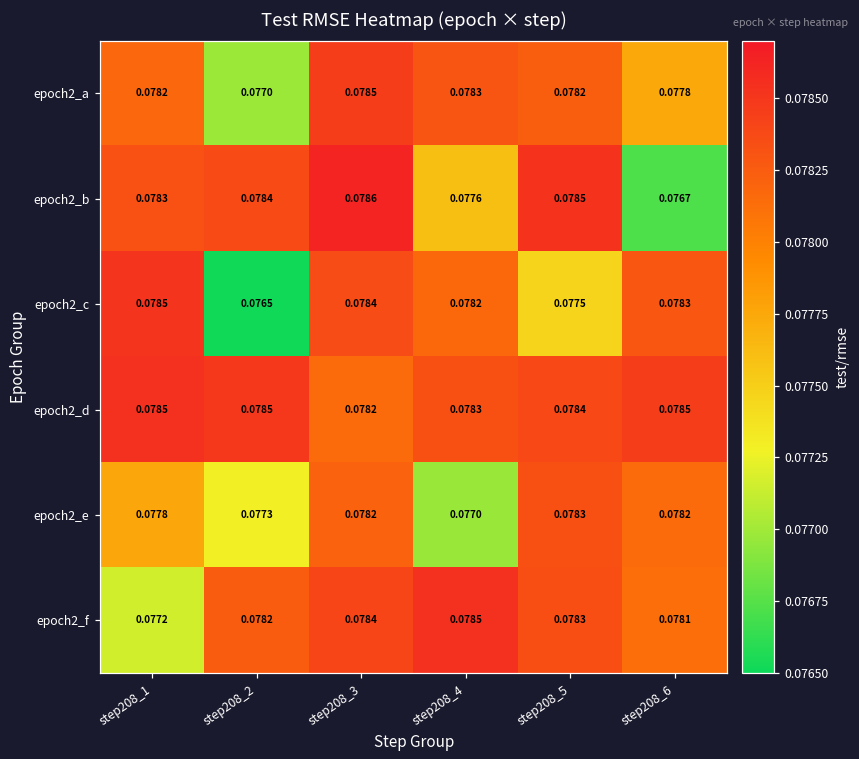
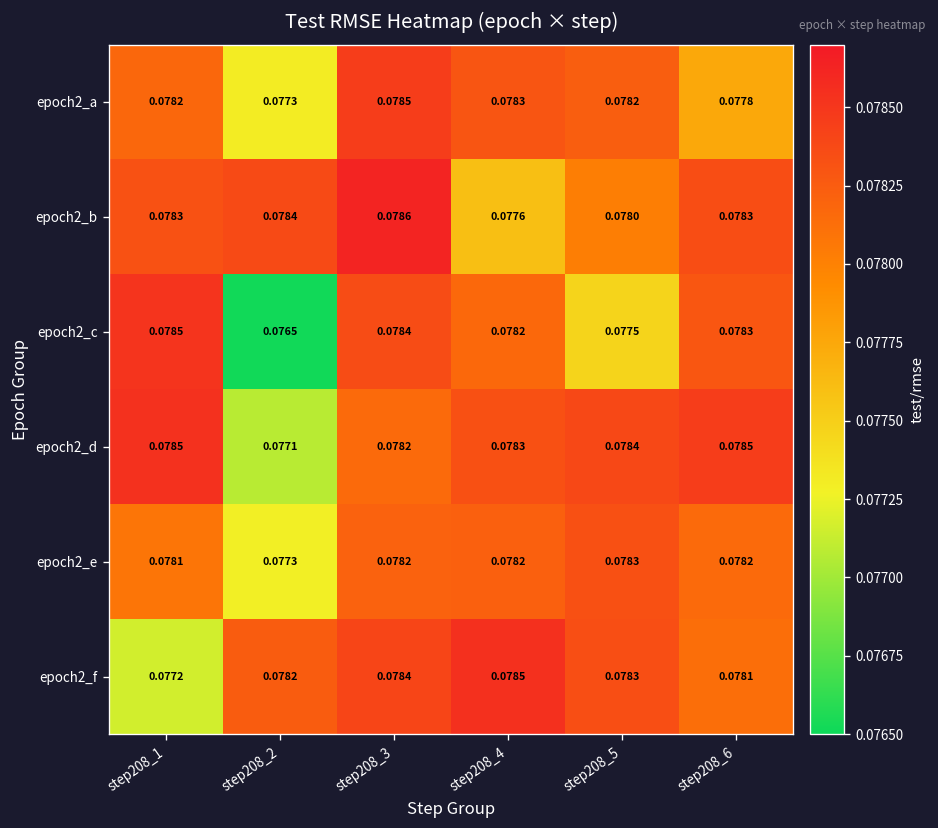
epoch2_a, step208_2: 0.0770 -> 0.0773
epoch2_b, step208_5: 0.0785 -> 0.0780
epoch2_b, step208_6: 0.0767 -> 0.0783
epoch2_d, step208_2: 0.0785 -> 0.0771
epoch2_e, step208_1: 0.0778 -> 0.0781
epoch2_e, step208_4: 0.0770 -> 0.0782
